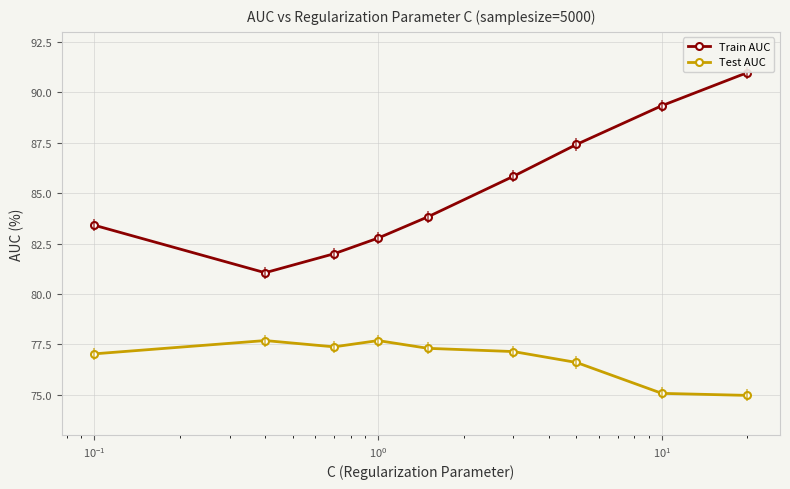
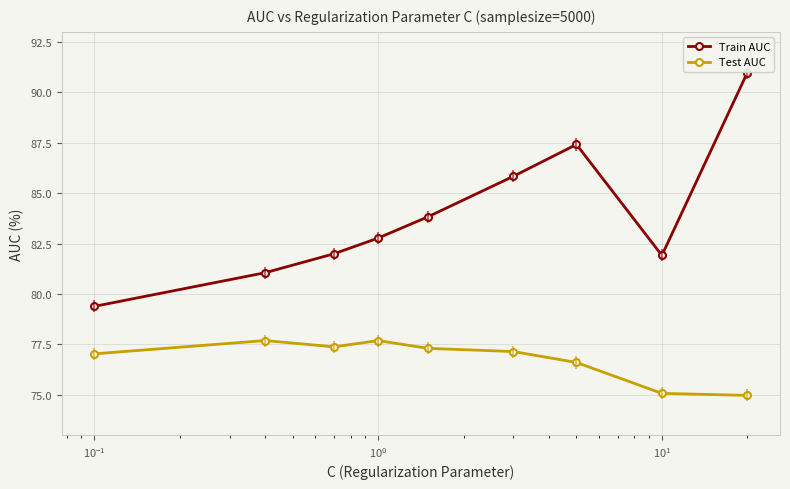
Train AUC, 10^-1: 83.4 -> 79.4
Train AUC, 10^1: 89.3 -> 81.9
